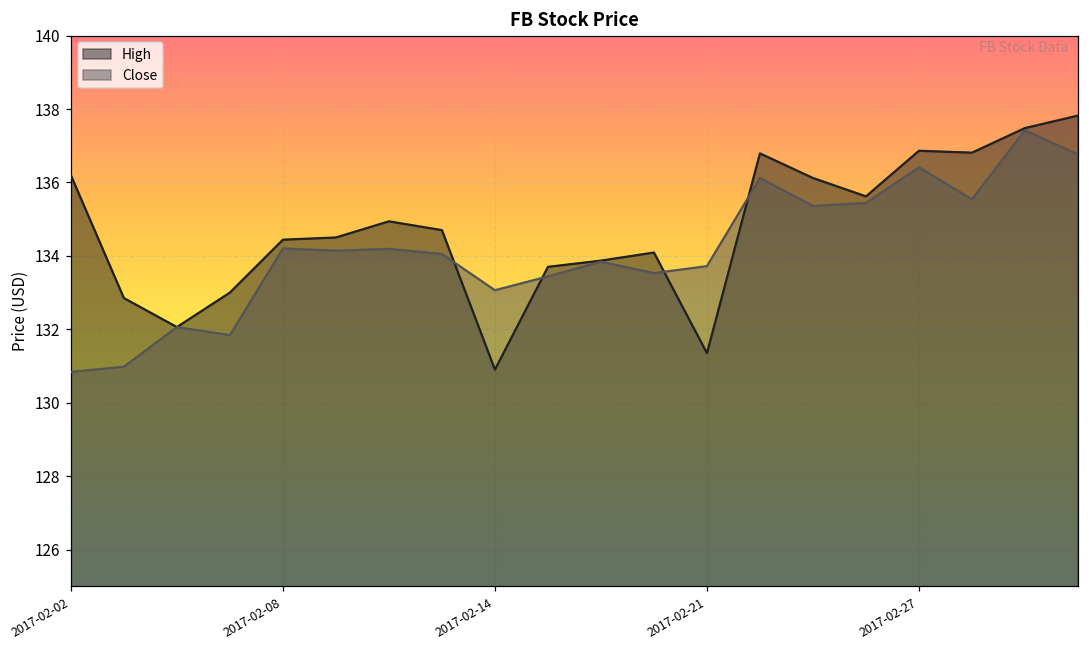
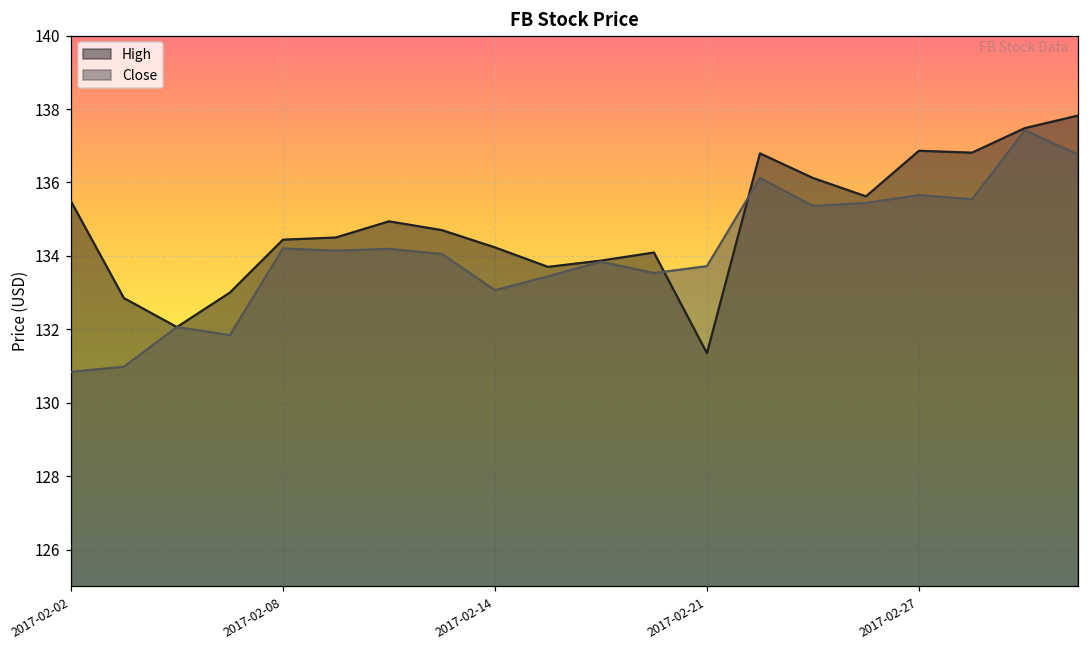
High, 2017-02-02: 136.2 -> 135.5
High, 2017-02-14: 130.9 -> 134.2
Close, 2017-02-27: 136.4 -> 135.7
